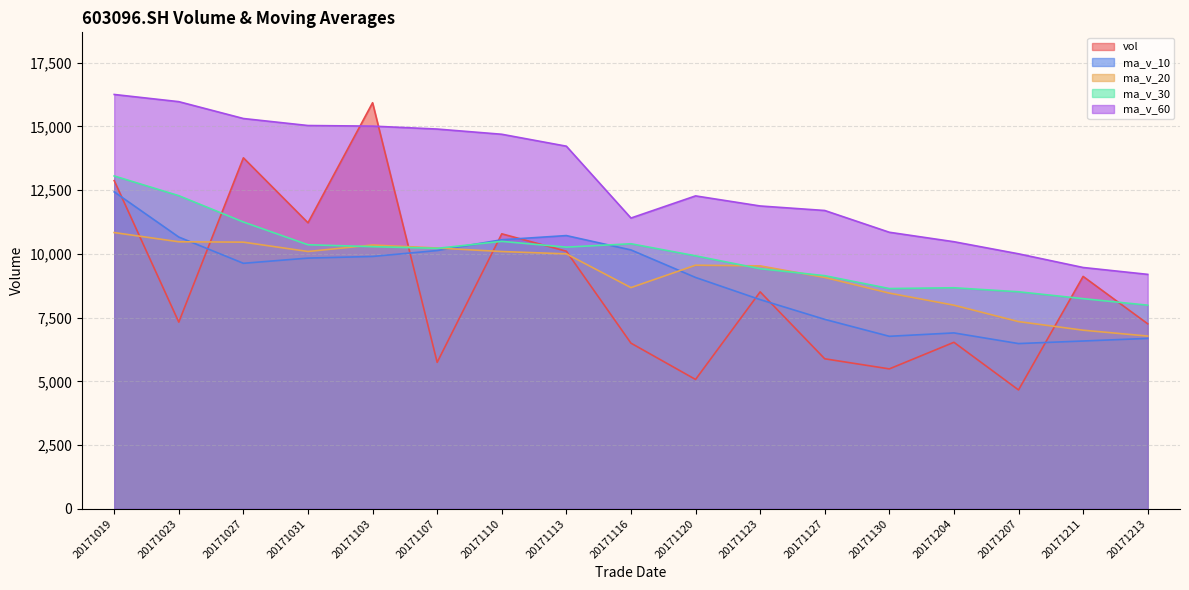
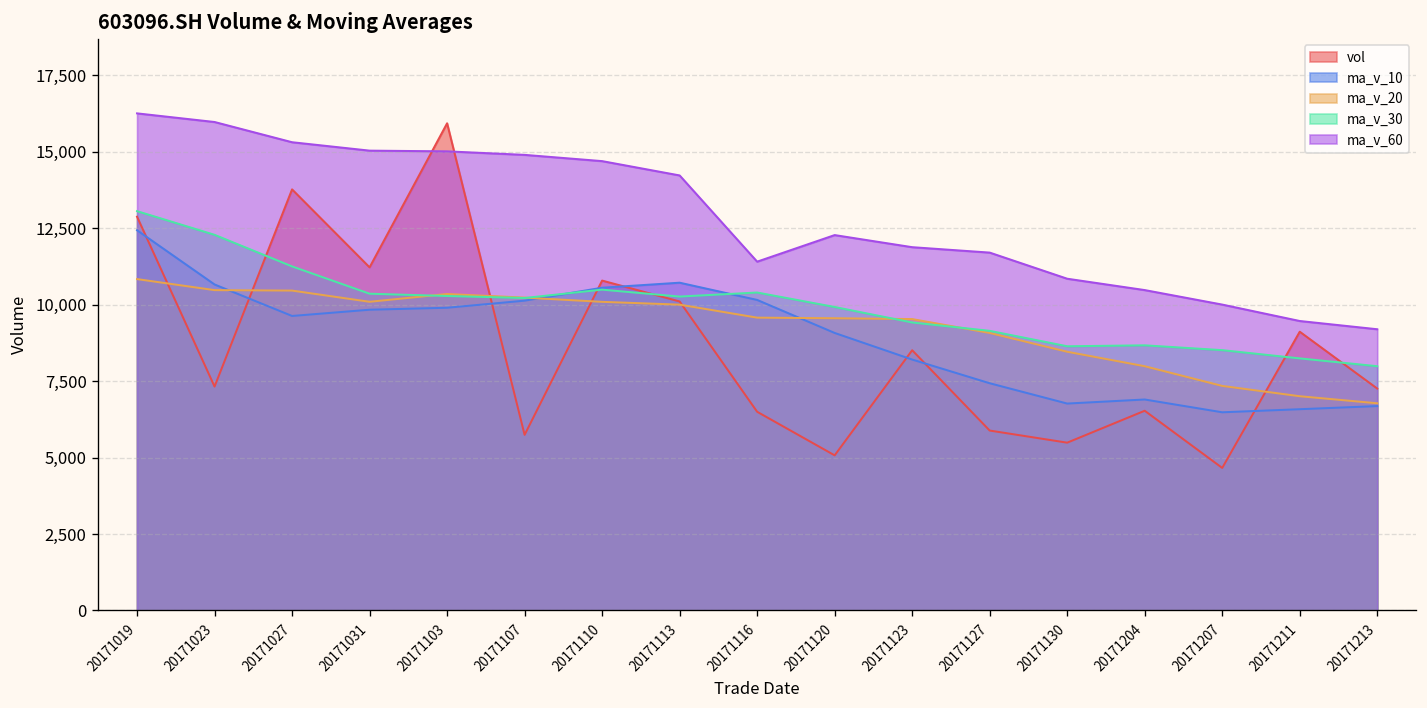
ma_v_20, 20171116: 8,700 -> 9,600
